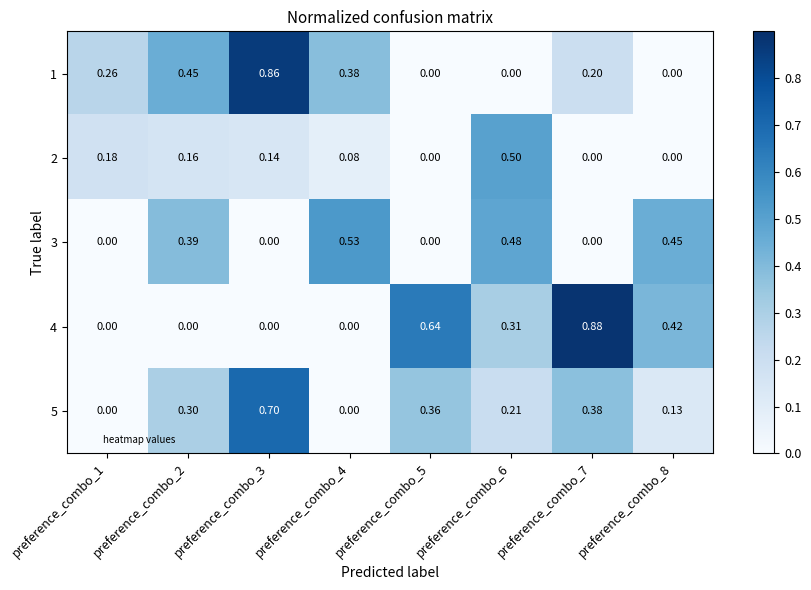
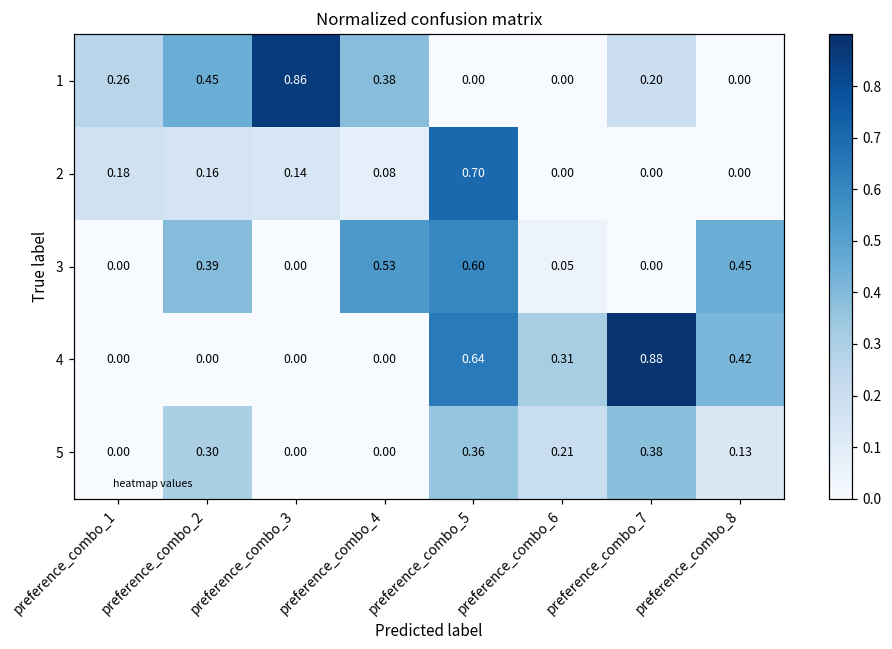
2, preference_combo_5: 0.00 -> 0.70
2, preference_combo_6: 0.50 -> 0.00
3, preference_combo_5: 0.00 -> 0.60
3, preference_combo_6: 0.48 -> 0.05
5, preference_combo_3: 0.70 -> 0.00
